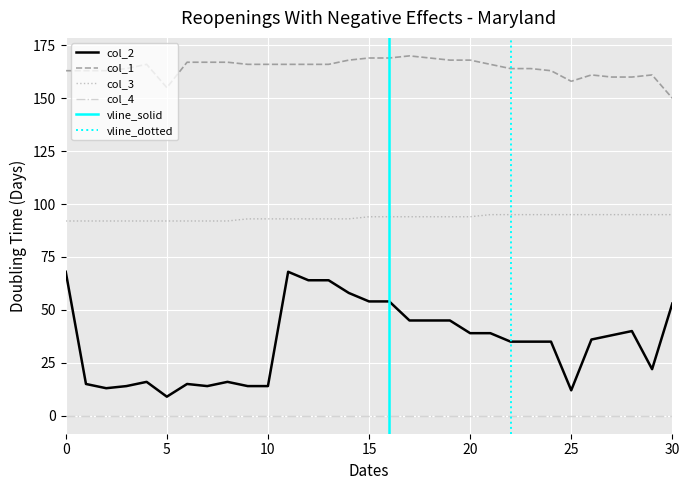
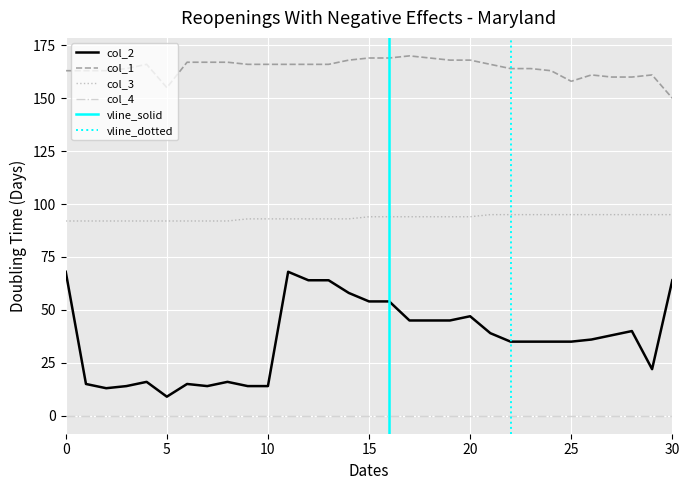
col_2, 20: 39 -> 47
col_2, 25: 12 -> 35
col_2, 30: 53 -> 64
